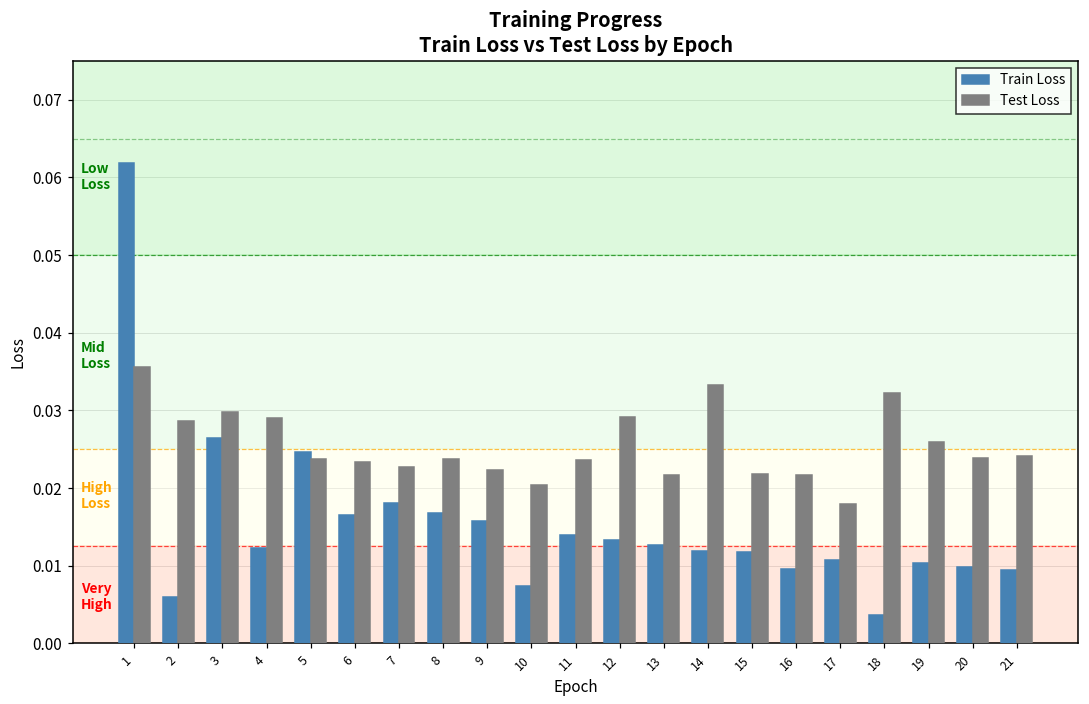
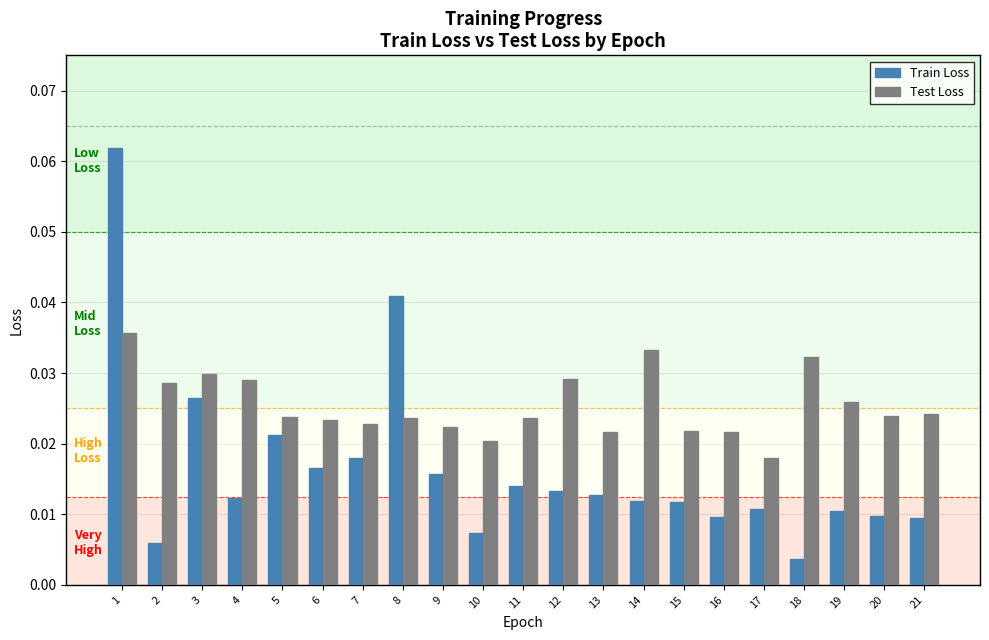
Train Loss, 5: 0.025 -> 0.021
Train Loss, 8: 0.017 -> 0.041
